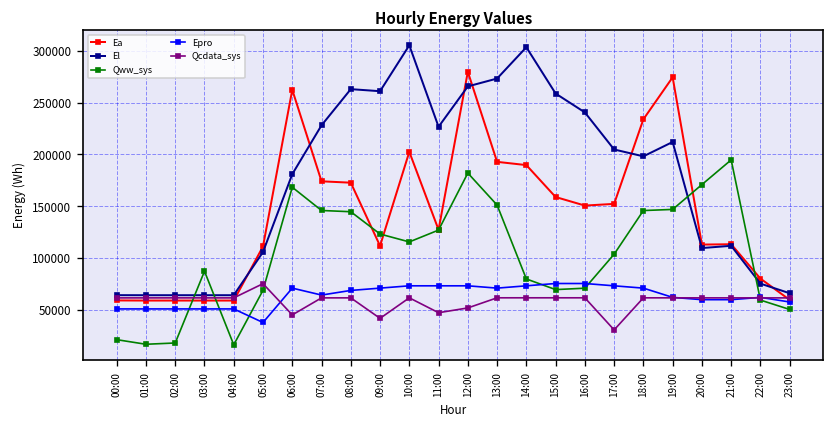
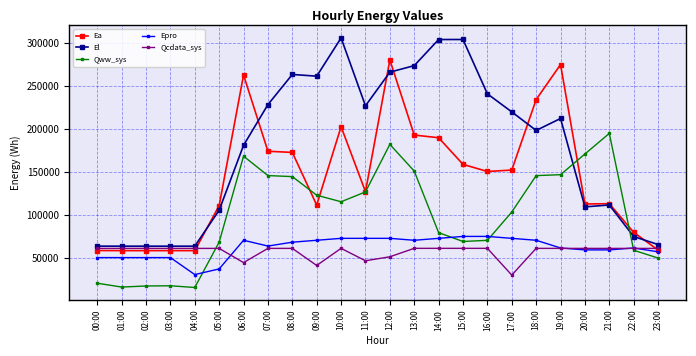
Qww_sys, 03:00: 90000 -> 20000
Epro, 04:00: 50000 -> 30000
Qcdata_sys, 05:00: 80000 -> 60000
El, 15:00: 260000 -> 300000
El, 17:00: 200000 -> 220000
